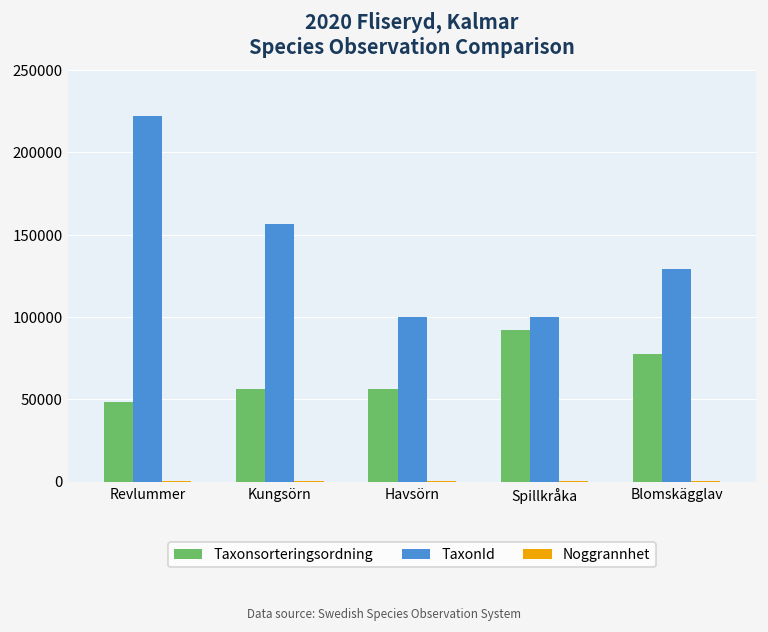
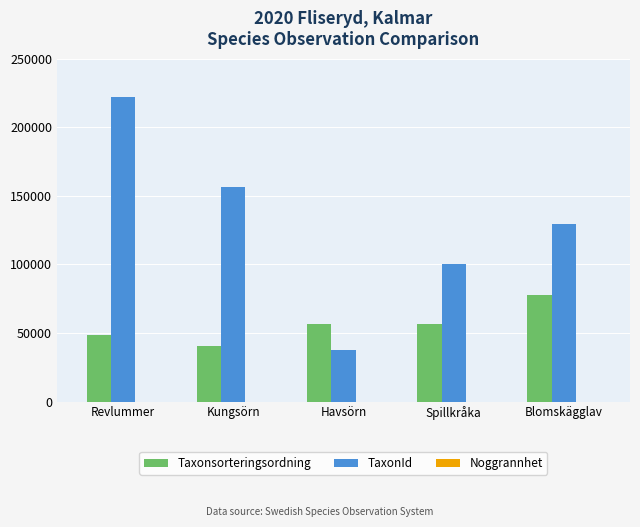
Taxonsorteringsordning, Kungsörn: 56000 -> 40000
TaxonId, Havsörn: 100000 -> 37000
Taxonsorteringsordning, Spillkråka: 92000 -> 56000
